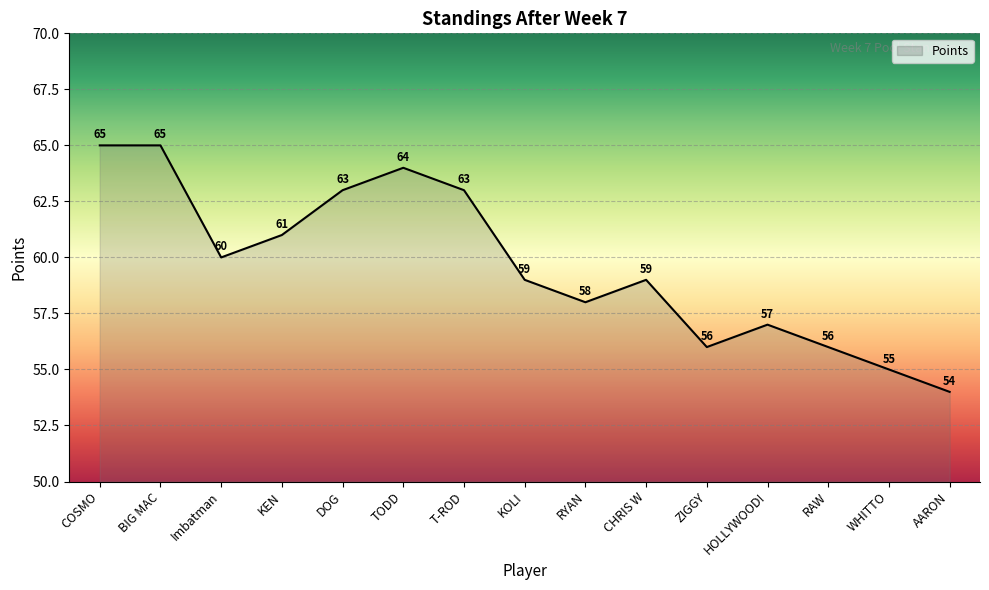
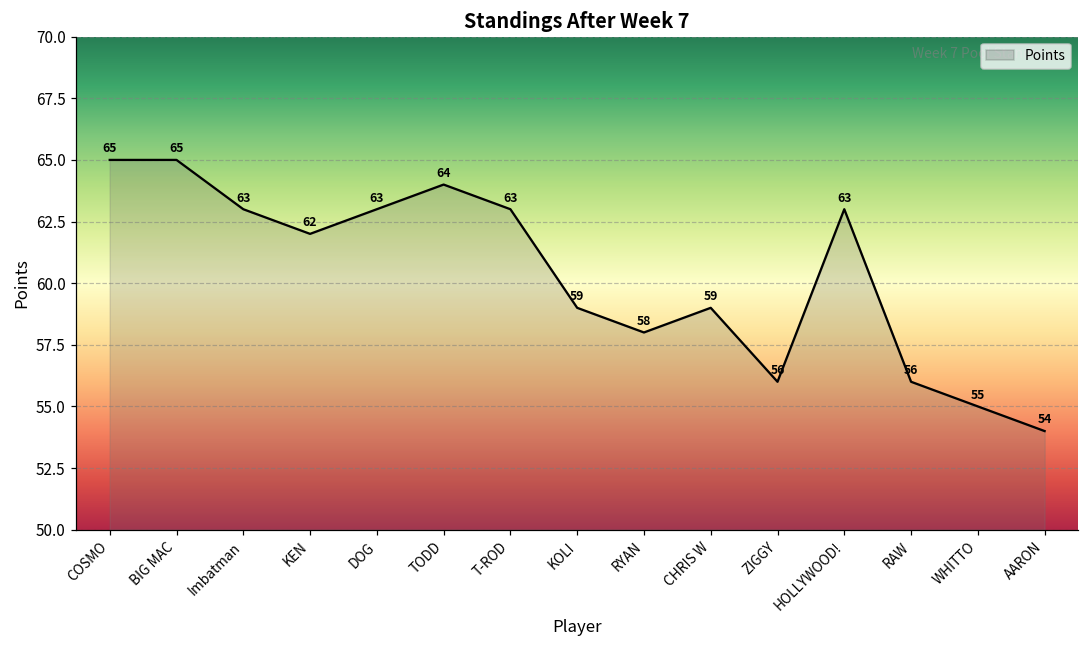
Imbatman: 60 -> 63
KEN: 61 -> 62
HOLLYWOOD!: 57 -> 63
